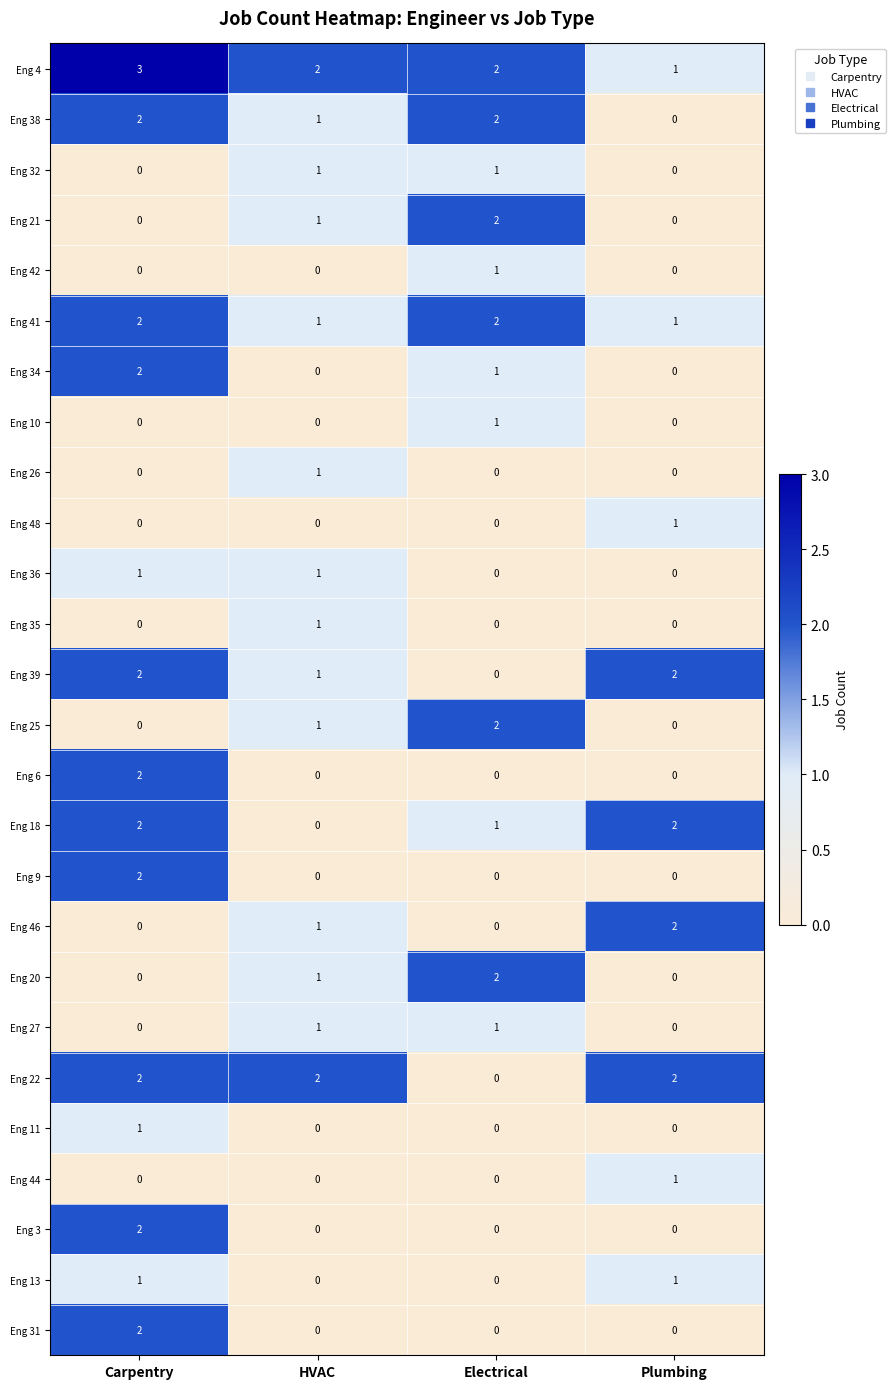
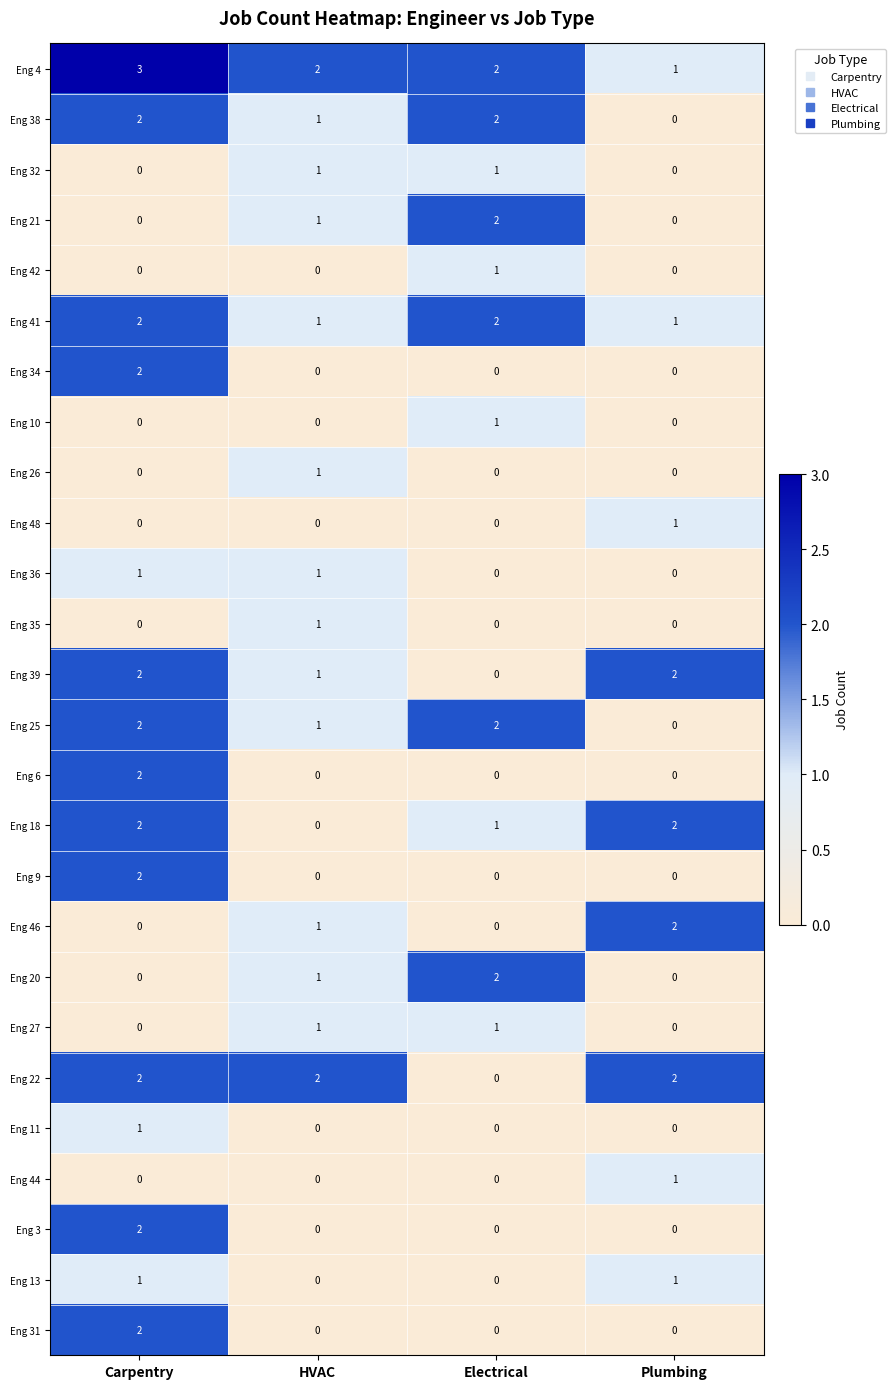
Eng 34, Electrical: 1 -> 0
Eng 25, Carpentry: 0 -> 2
